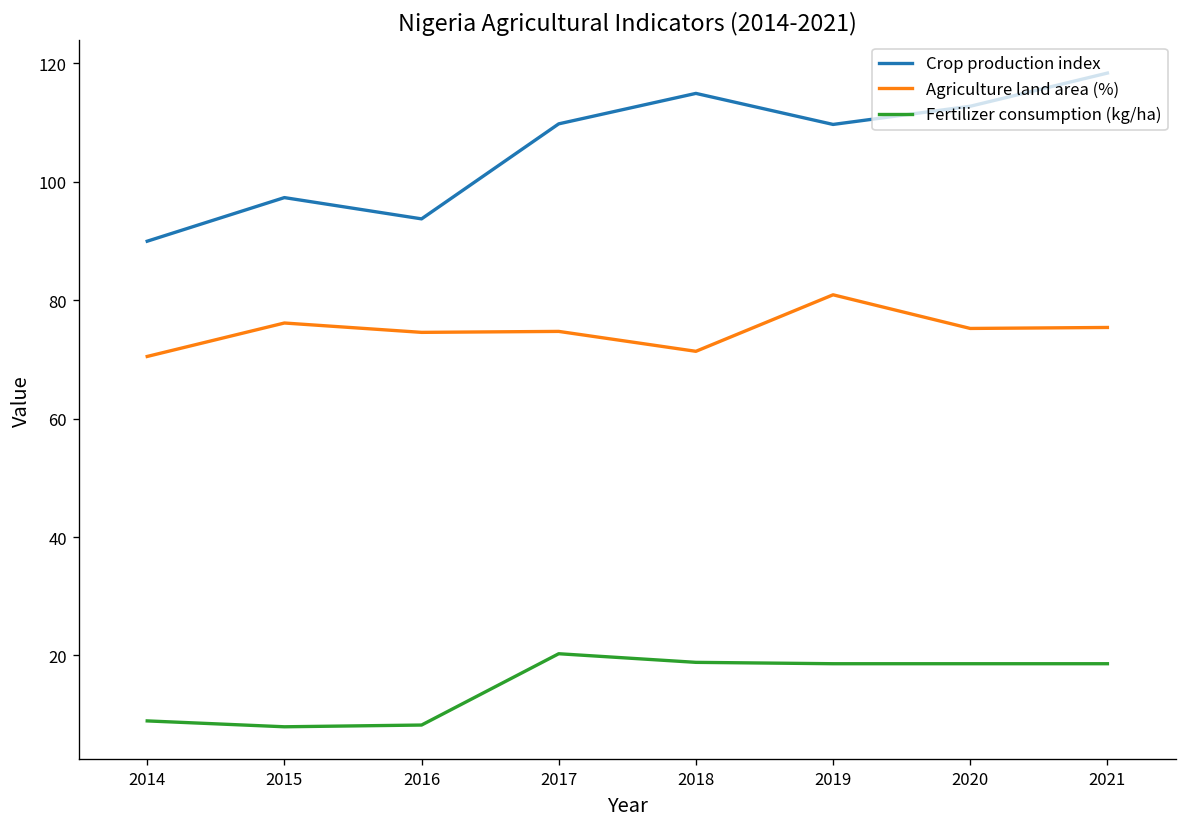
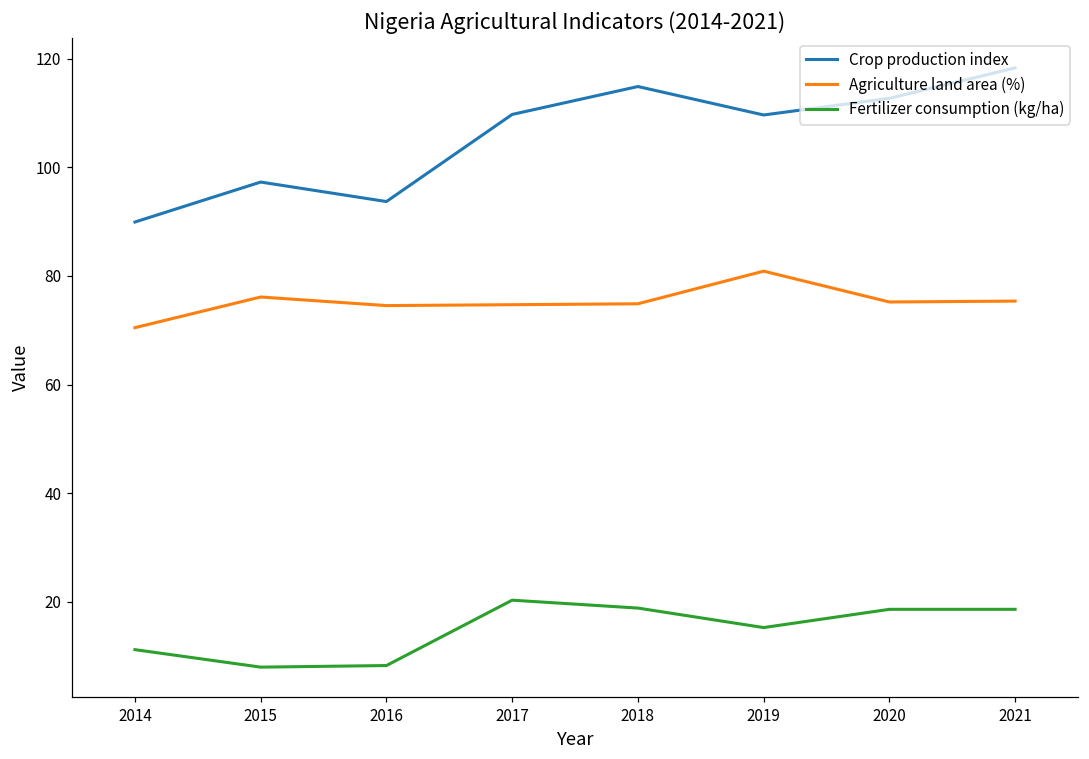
Fertilizer consumption (kg/ha), 2014: 9 -> 11
Agriculture land area (%), 2018: 71 -> 75
Fertilizer consumption (kg/ha), 2019: 19 -> 15
